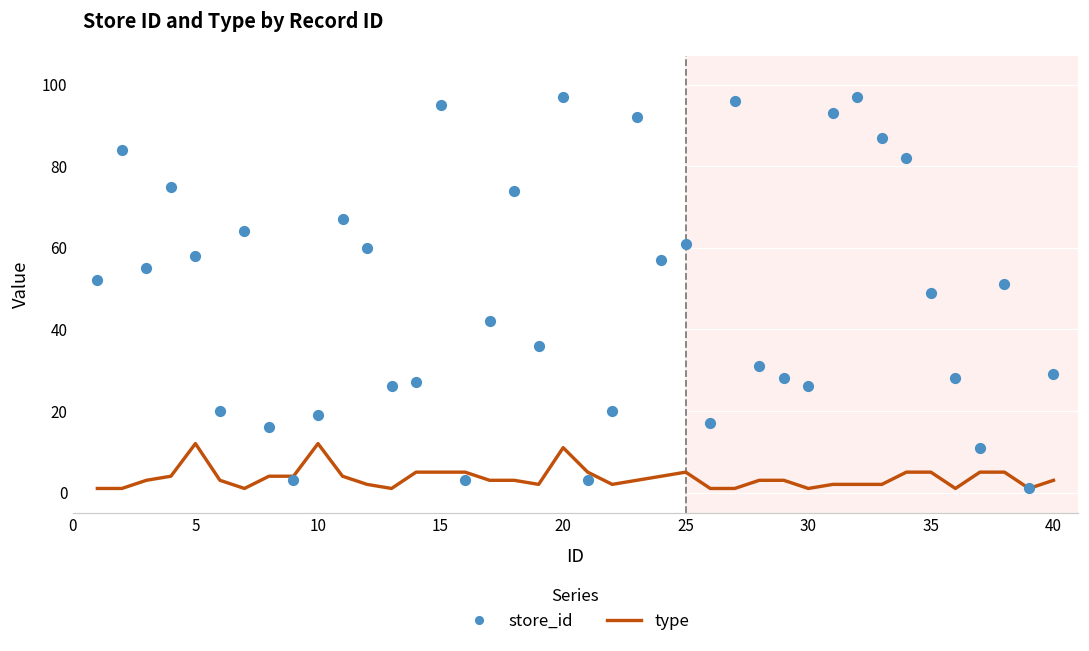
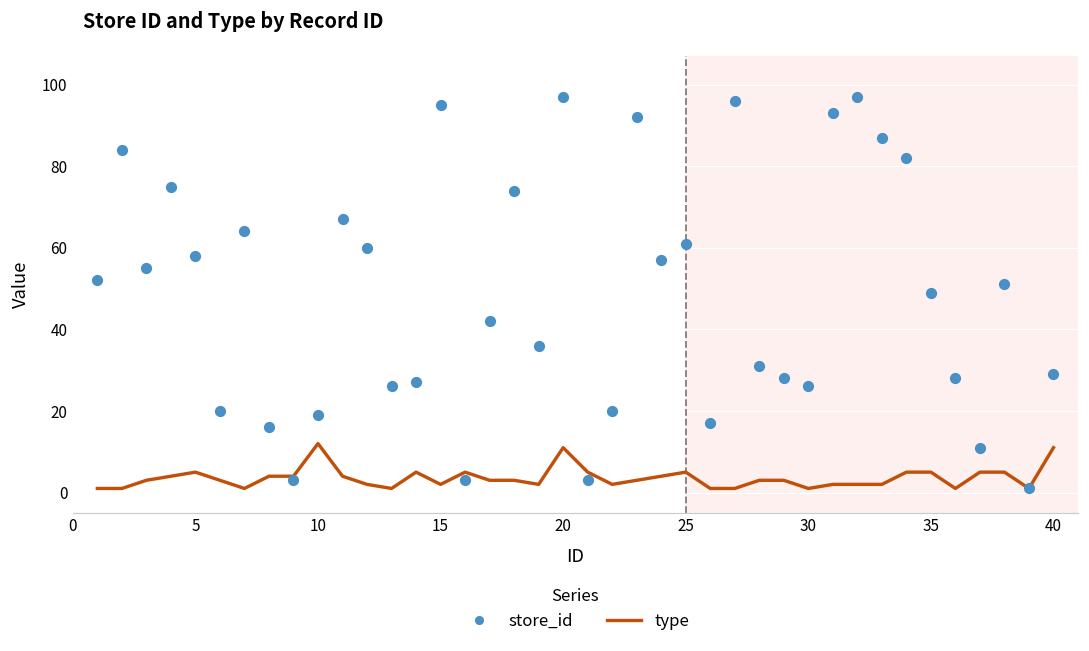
type, 5: 12 -> 5
type, 15: 5 -> 2
type, 40: 3 -> 11
